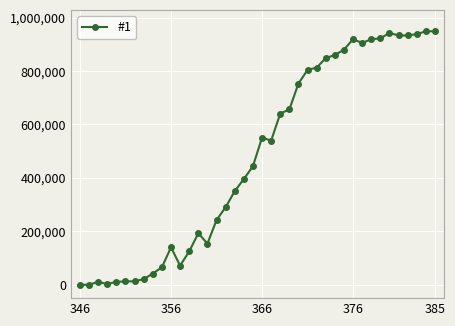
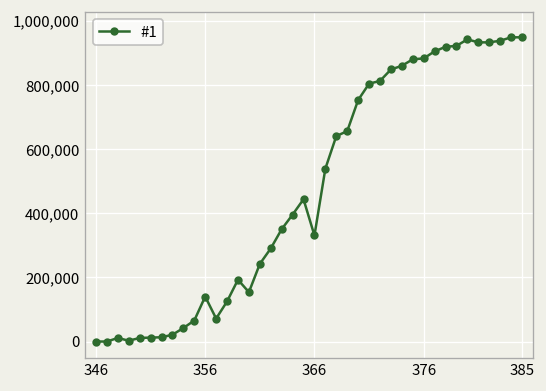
366: 550,000 -> 330,000
376: 920,000 -> 880,000
